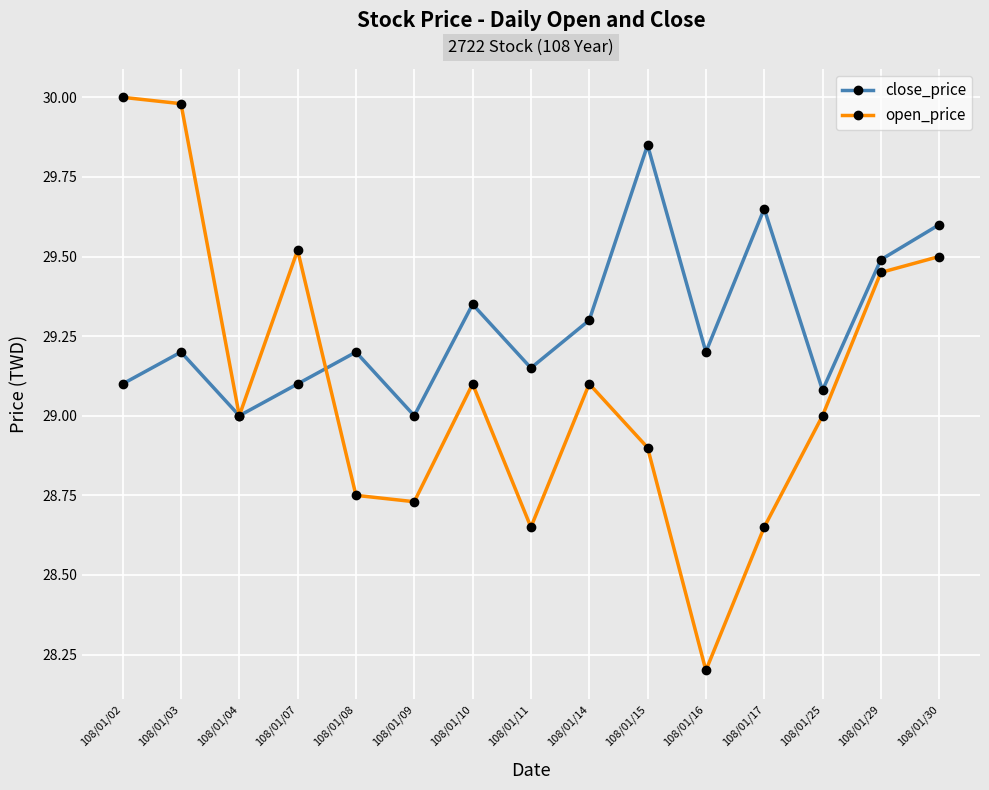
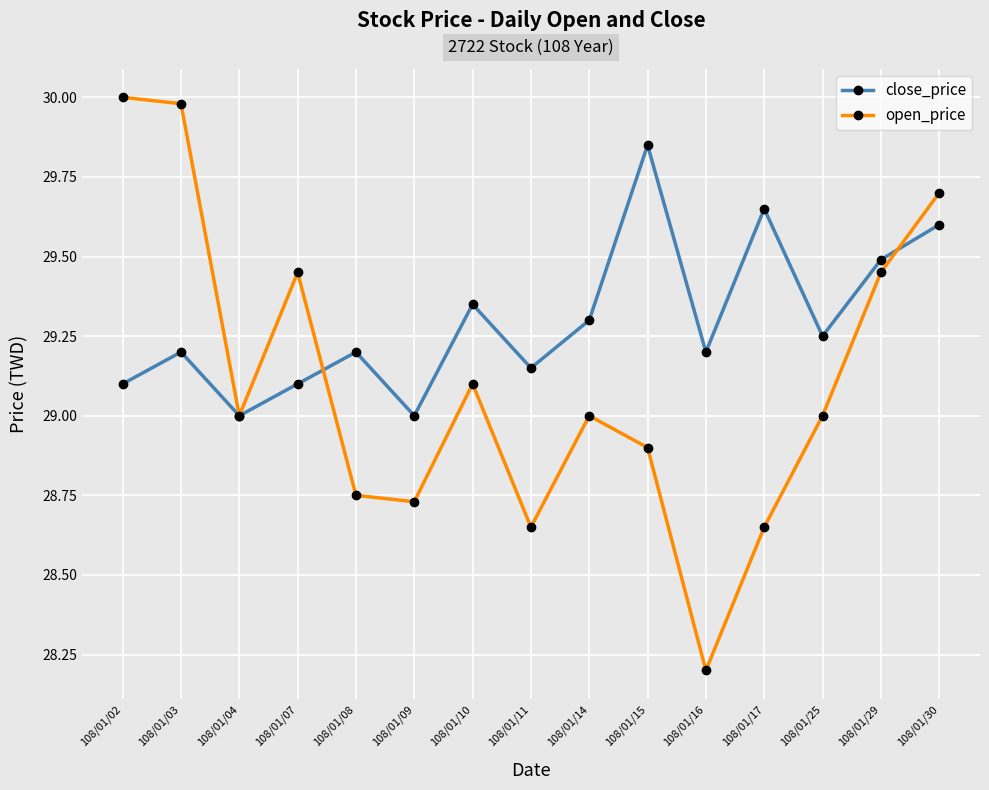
open_price, 108/01/07: 29.52 -> 29.45
open_price, 108/01/14: 29.1 -> 29.0
close_price, 108/01/25: 29.08 -> 29.25
open_price, 108/01/30: 29.5 -> 29.7
